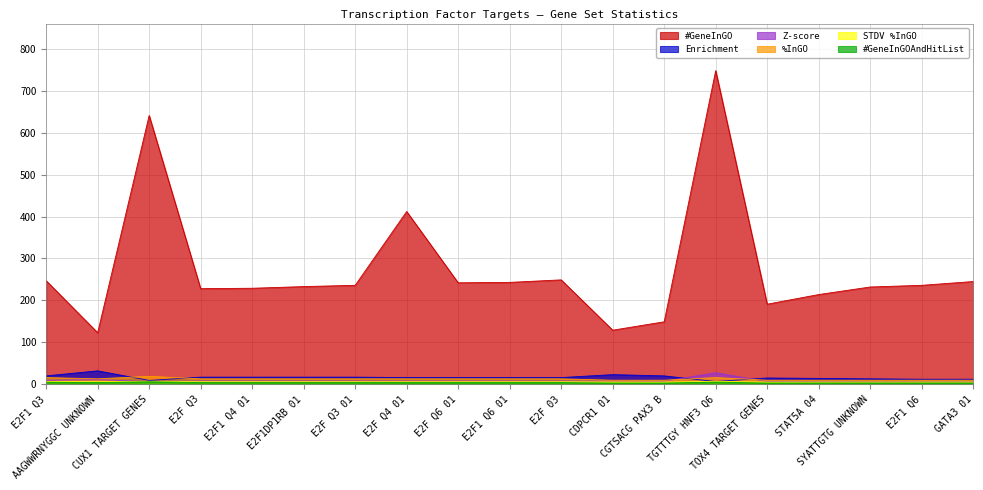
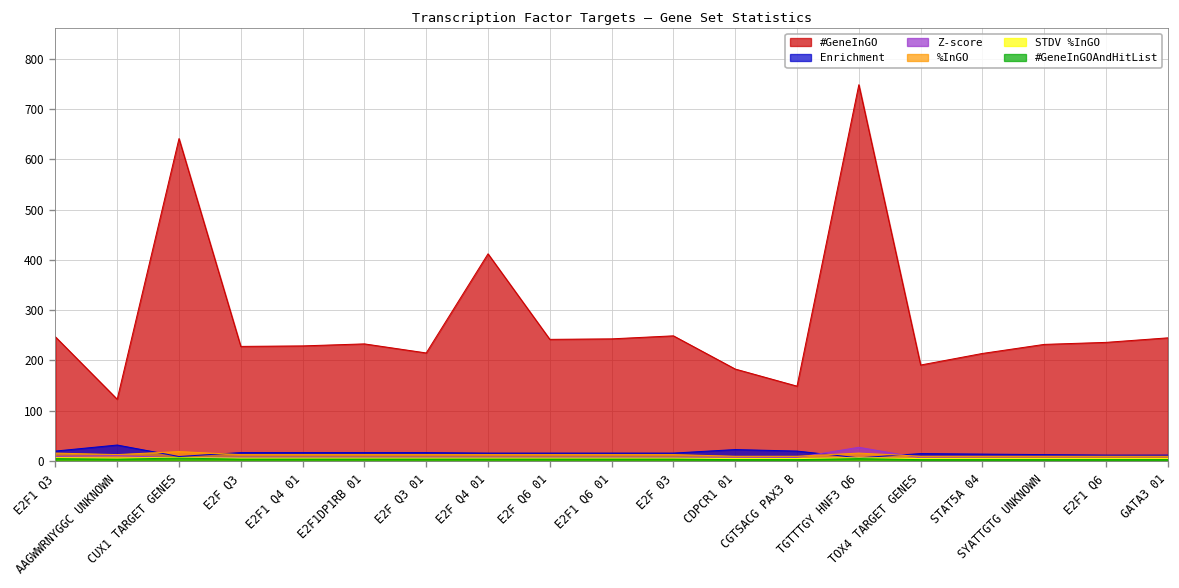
#GeneInGO, E2F Q3 01: 240 -> 220
#GeneInGO, CDPCR1 01: 130 -> 180
